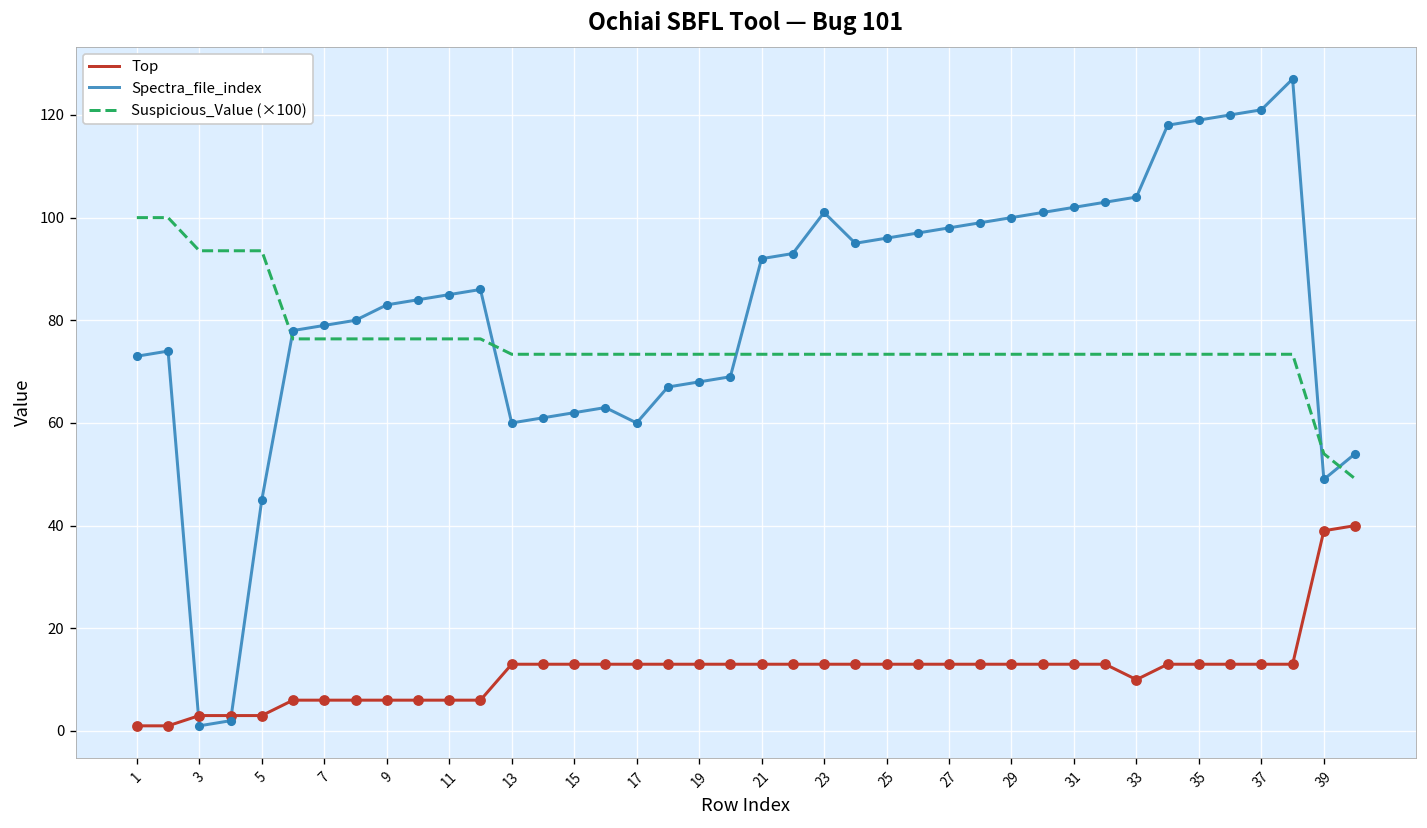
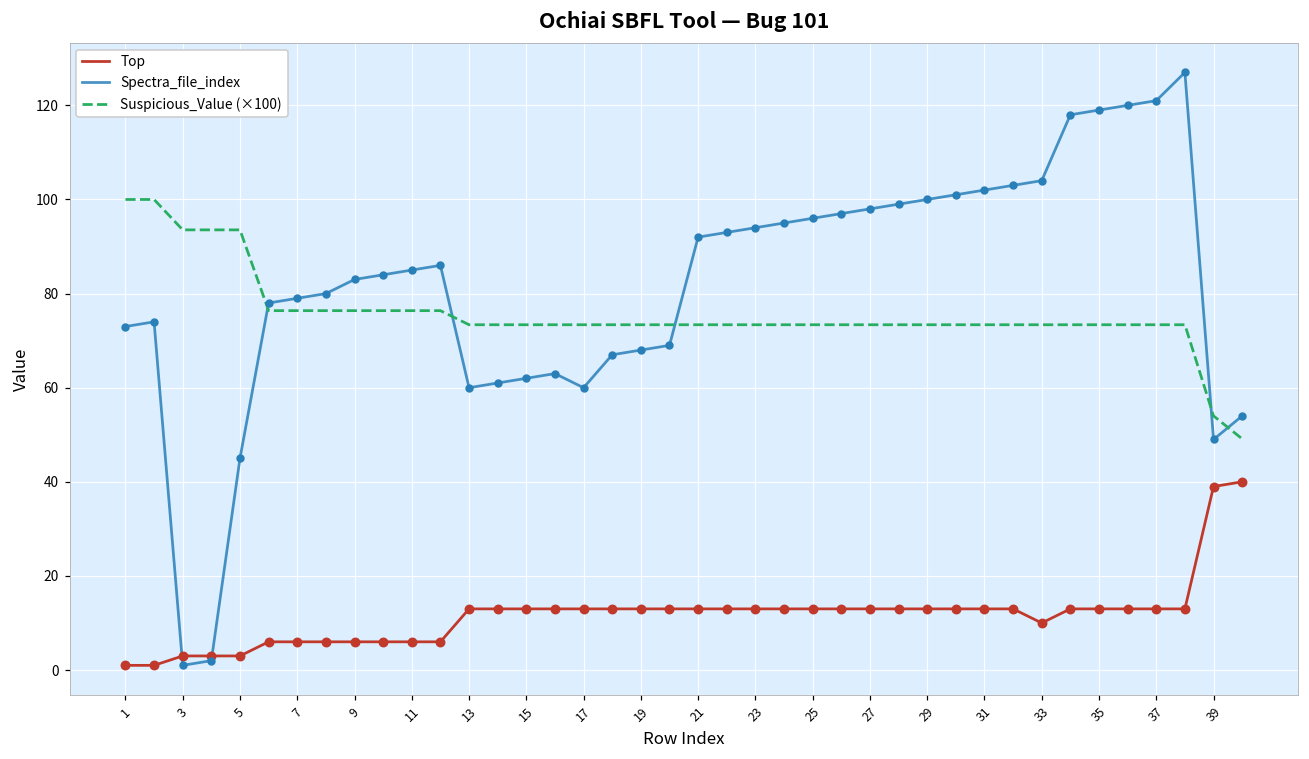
Spectra_file_index, 23: 101 -> 94
